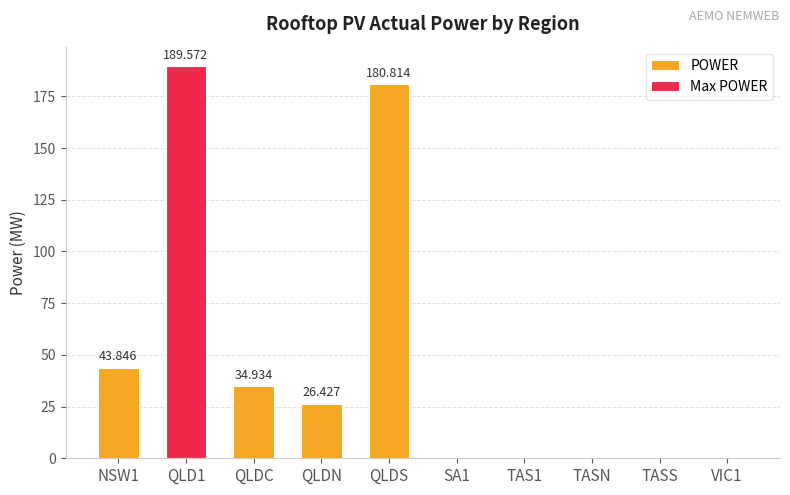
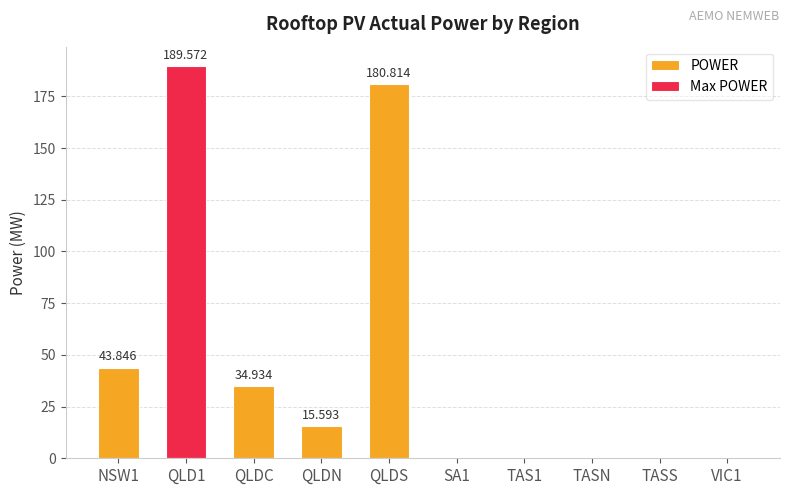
POWER, QLDN: 26.427 -> 15.593
